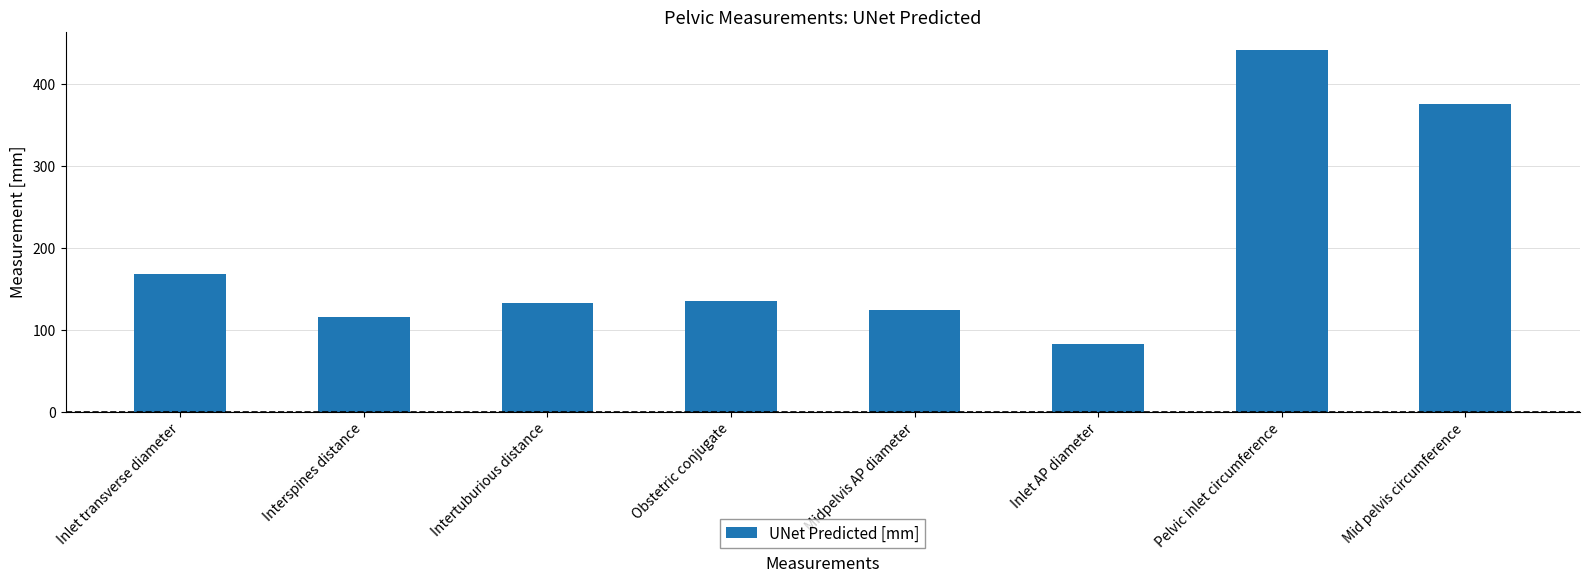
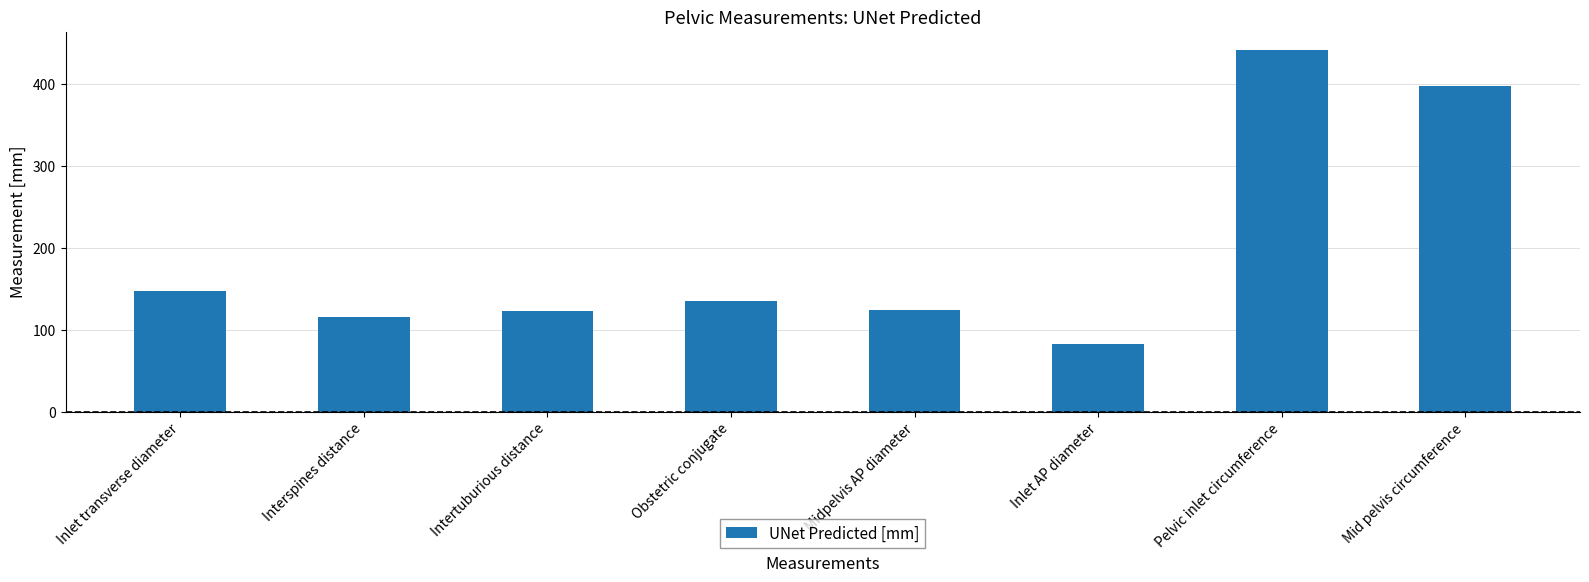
Inlet transverse diameter: 170 -> 150
Intertuburious distance: 130 -> 120
Mid pelvis circumference: 380 -> 400
